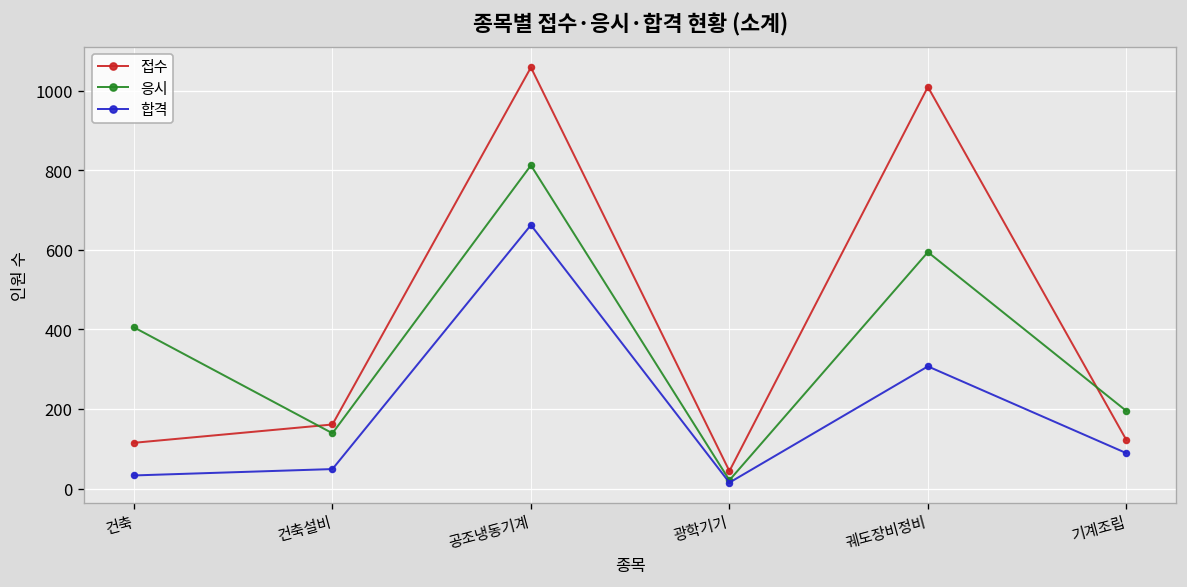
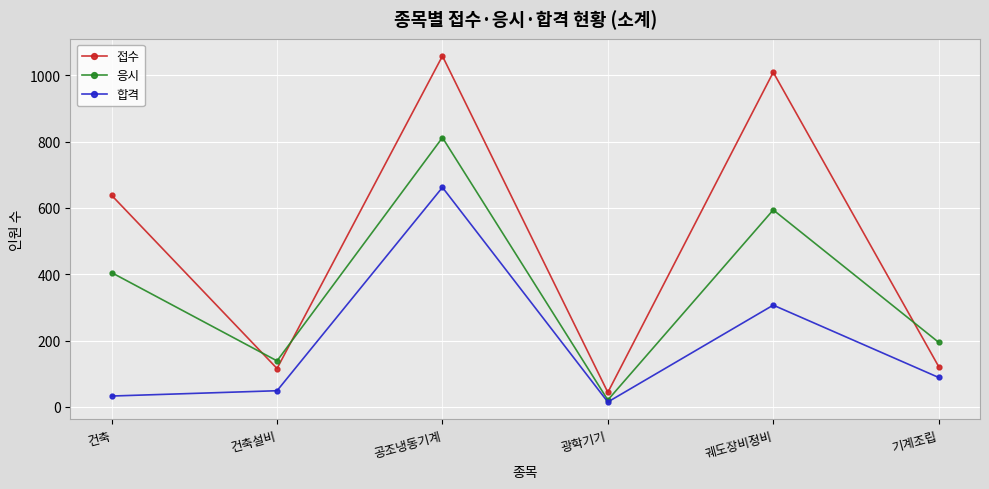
접수, 건축: 120 -> 640
접수, 건축설비: 160 -> 120
